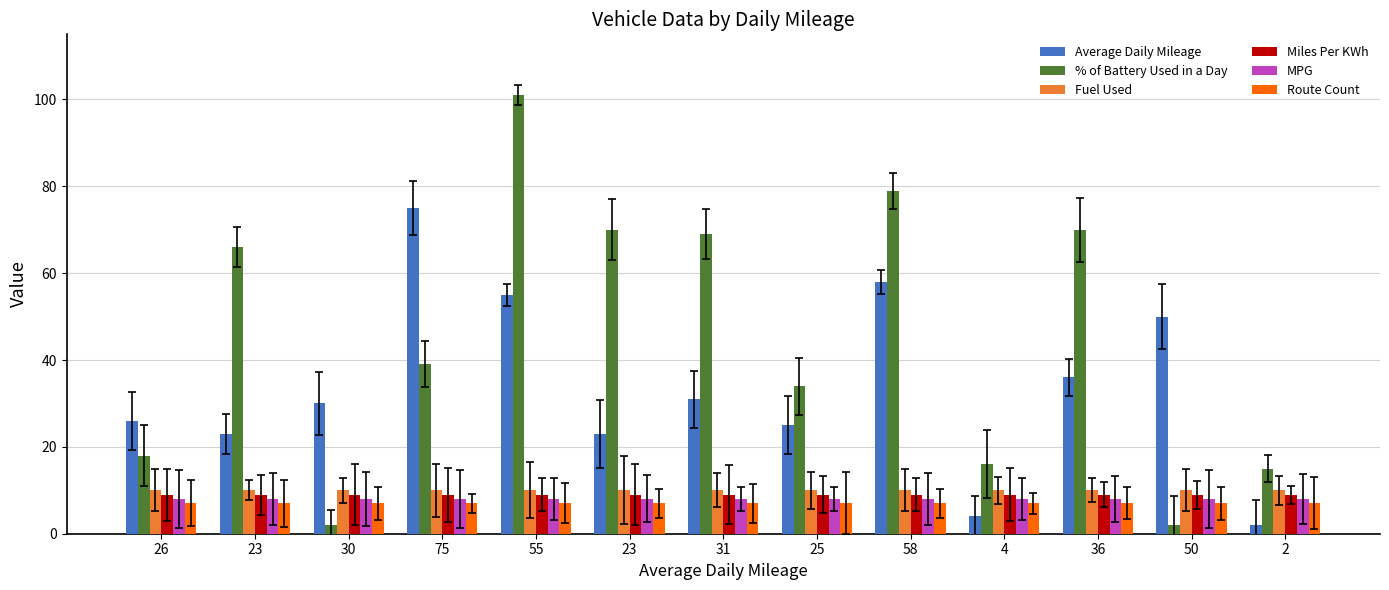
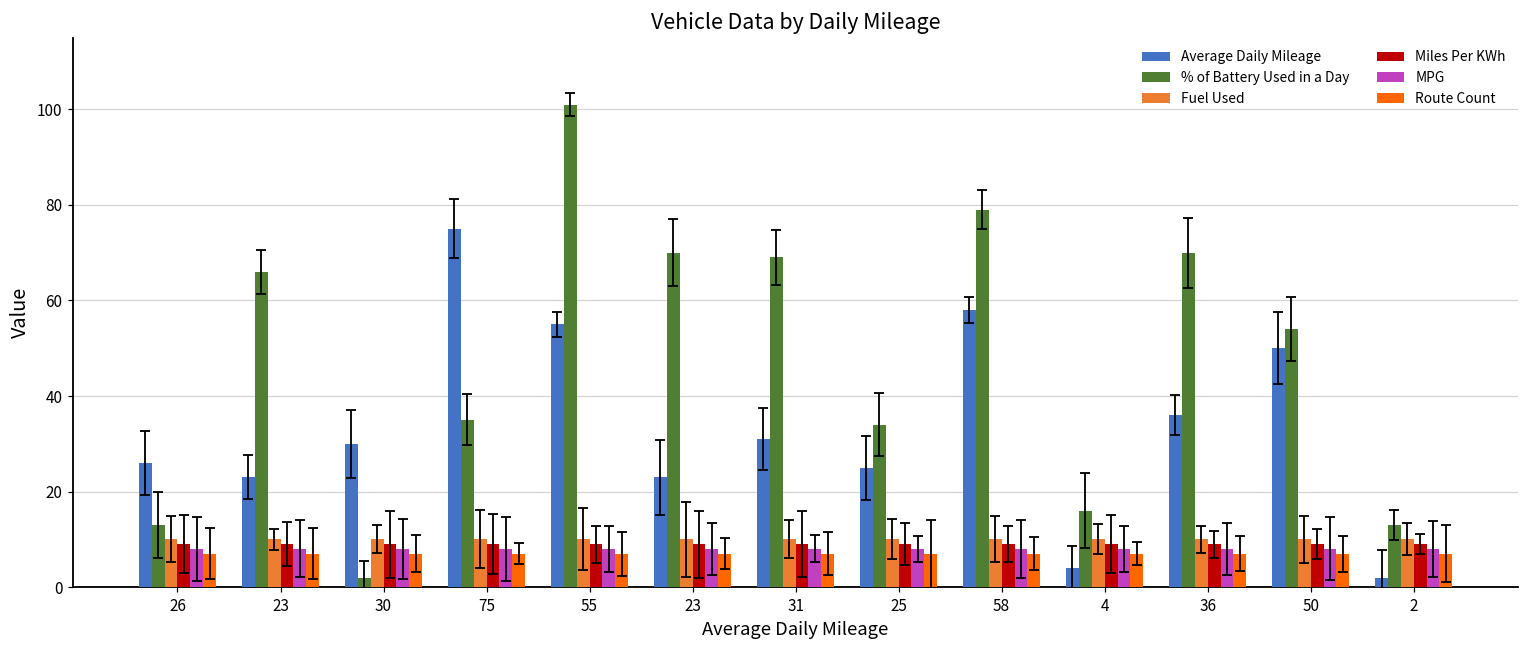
% of Battery Used in a Day, 26: 18 -> 13
% of Battery Used in a Day, 75: 39 -> 35
% of Battery Used in a Day, 50: 2 -> 54
% of Battery Used in a Day, 2: 15 -> 13
